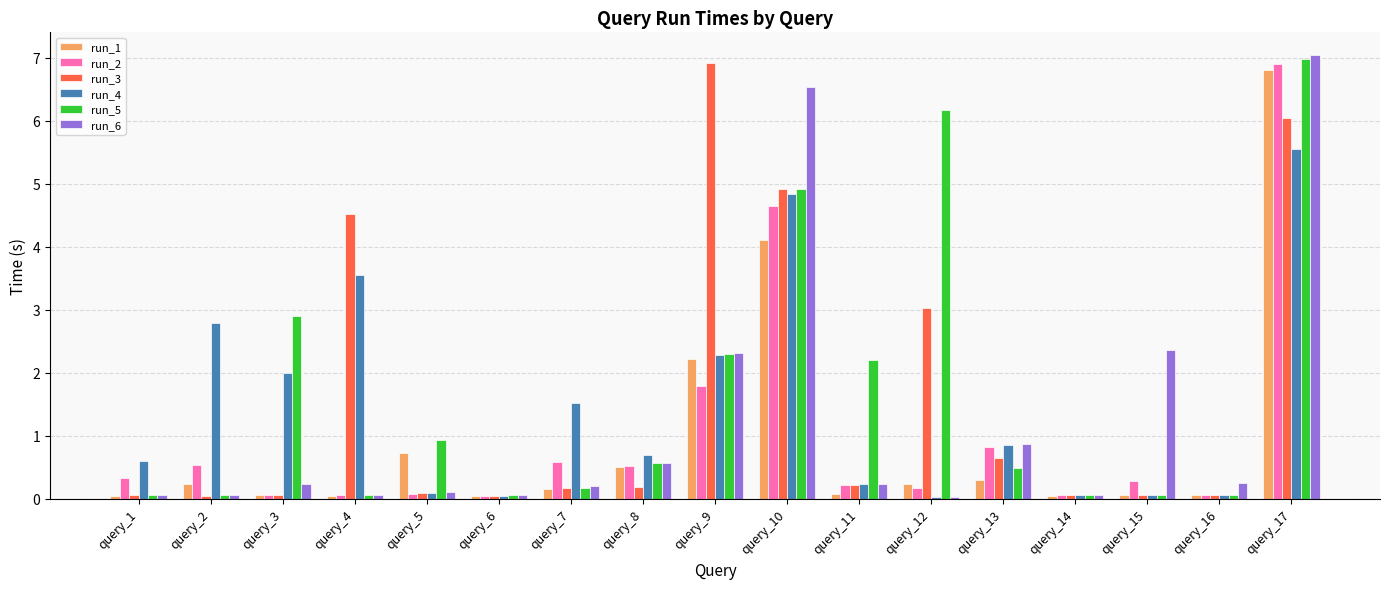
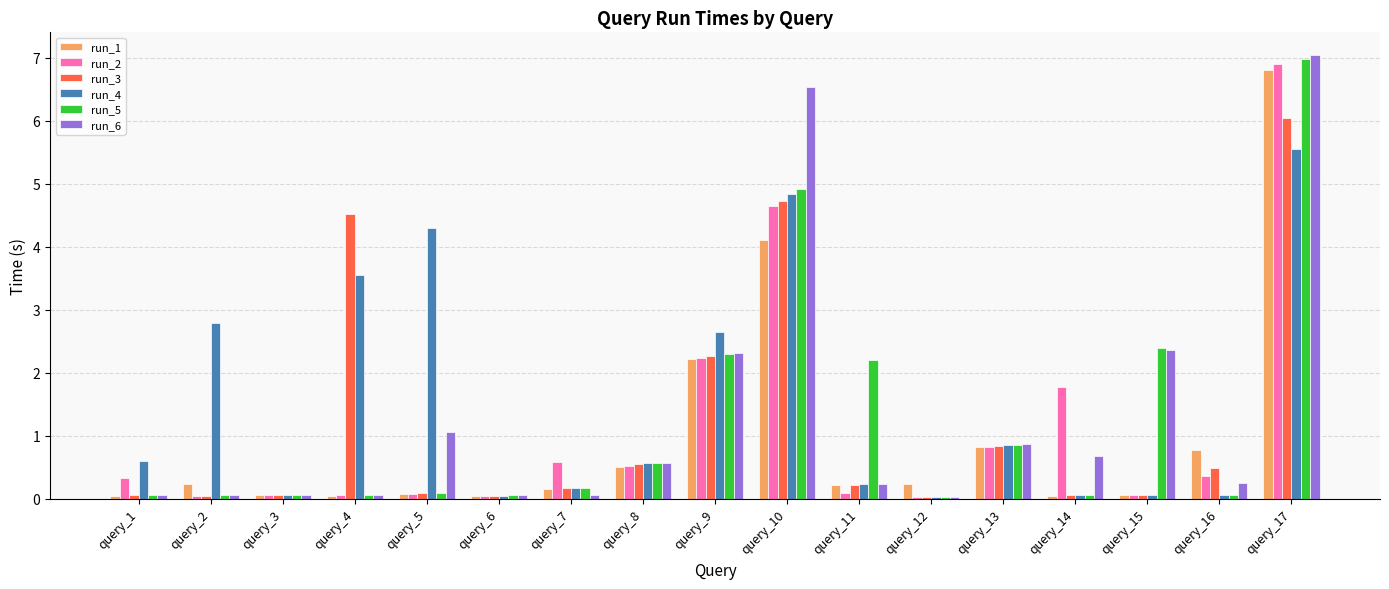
run_2, query_2: 0.5 -> 0.1
run_4, query_3: 2.0 -> 0.1
run_5, query_3: 2.9 -> 0.1
run_6, query_3: 0.2 -> 0.1
run_1, query_5: 0.7 -> 0.1
run_4, query_5: 0.1 -> 4.3
run_5, query_5: 0.9 -> 0.1
run_6, query_5: 0.1 -> 1.1
run_4, query_7: 1.5 -> 0.2
run_6, query_7: 0.2 -> 0.1
run_3, query_8: 0.2 -> 0.6
run_4, query_8: 0.7 -> 0.6
run_2, query_9: 1.8 -> 2.2
run_3, query_9: 6.9 -> 2.3
run_4, query_9: 2.3 -> 2.6
run_3, query_10: 4.9 -> 4.7
run_1, query_11: 0.1 -> 0.2
run_2, query_11: 0.2 -> 0.1
run_2, query_12: 0.2 -> 0.0
run_3, query_12: 3.0 -> 0.0
run_5, query_12: 6.2 -> 0.0
run_1, query_13: 0.3 -> 0.8
run_3, query_13: 0.7 -> 0.8
run_5, query_13: 0.5 -> 0.9
run_2, query_14: 0.1 -> 1.8
run_6, query_14: 0.1 -> 0.7
run_2, query_15: 0.3 -> 0.1
run_5, query_15: 0.1 -> 2.4
run_1, query_16: 0.1 -> 0.8
run_2, query_16: 0.1 -> 0.4
run_3, query_16: 0.1 -> 0.5
